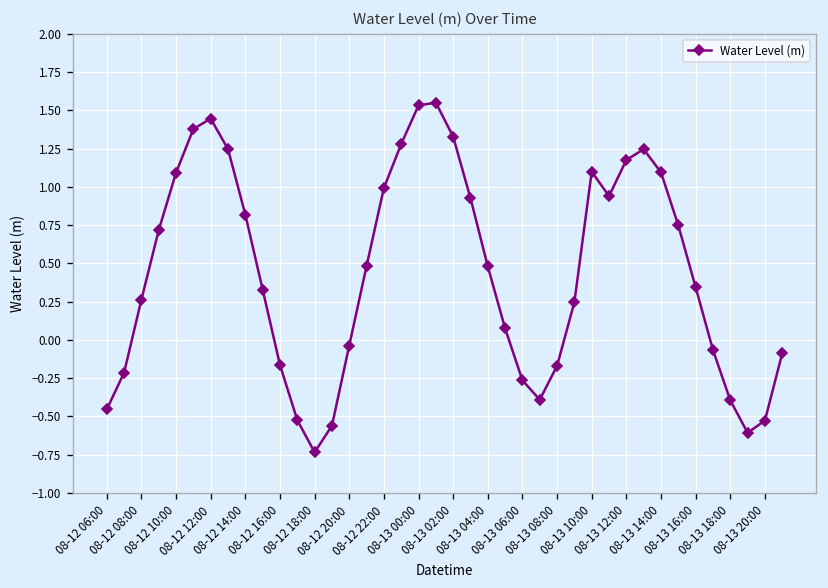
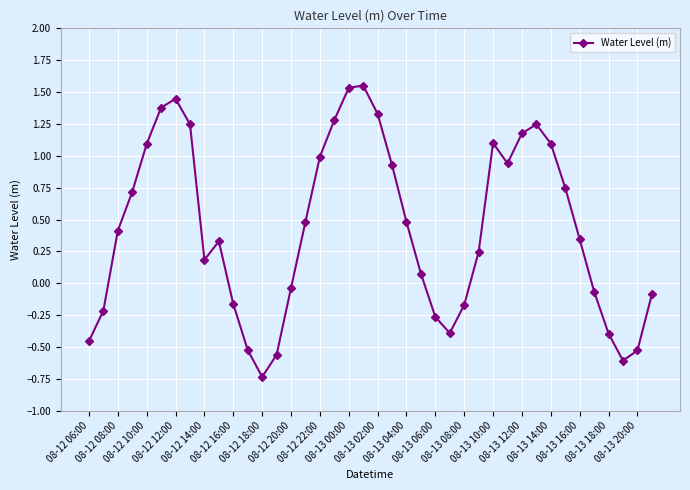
08-12 08:00: 0.26 -> 0.41
08-12 14:00: 0.82 -> 0.18
